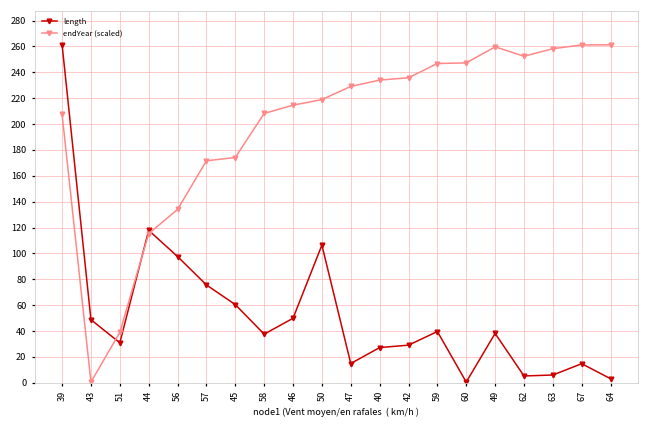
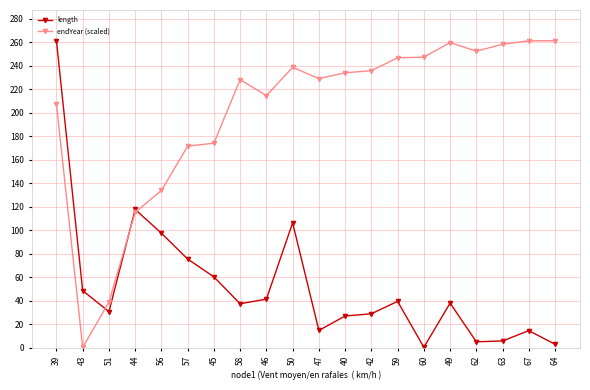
endYear (scaled), 58: 208 -> 228
length, 46: 50 -> 42
endYear (scaled), 50: 219 -> 239
